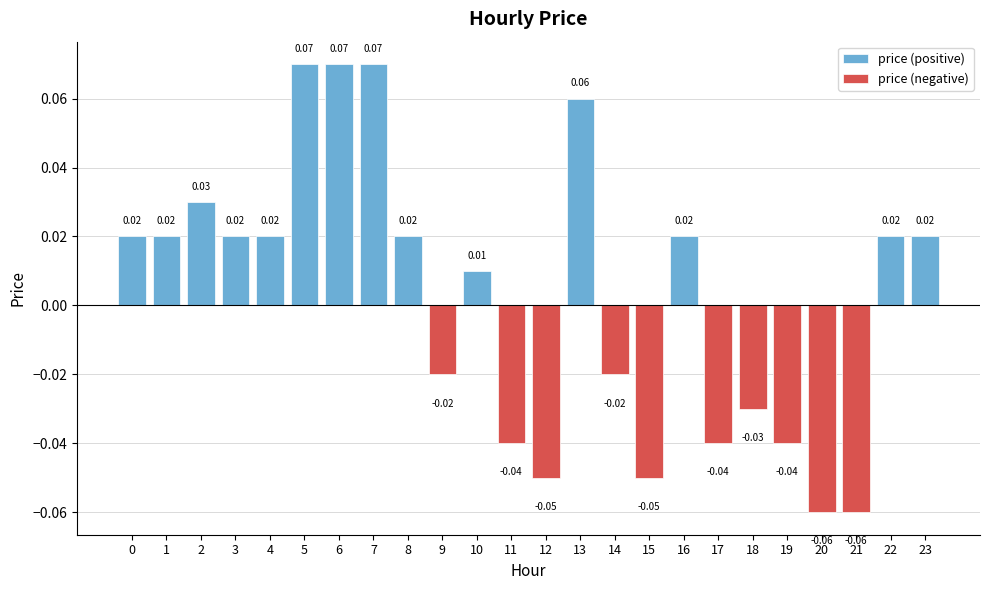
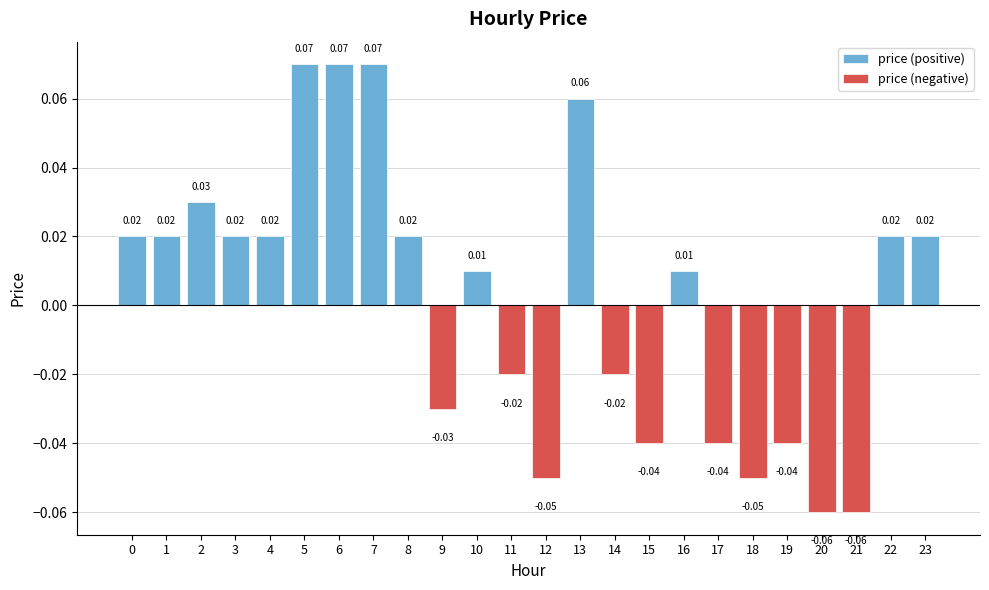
price (negative), 9: -0.02 -> -0.03
price (negative), 11: -0.04 -> -0.02
price (negative), 15: -0.05 -> -0.04
price (positive), 16: 0.02 -> 0.01
price (negative), 18: -0.03 -> -0.05
